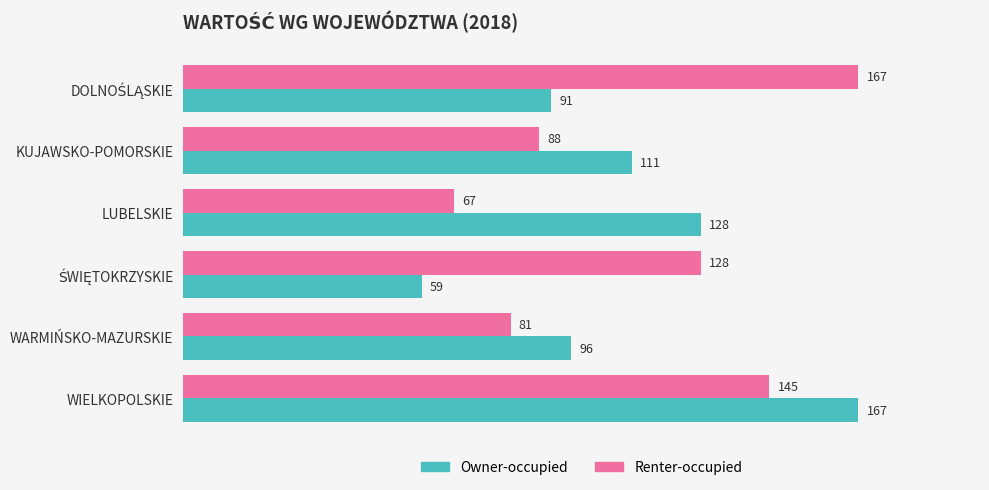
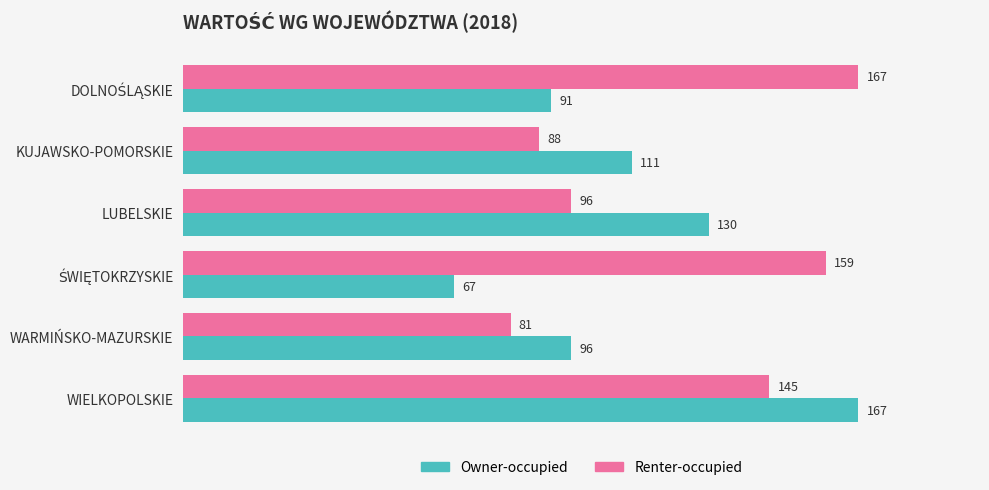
Renter-occupied, LUBELSKIE: 67 -> 96
Owner-occupied, LUBELSKIE: 128 -> 130
Renter-occupied, ŚWIĘTOKRZYSKIE: 128 -> 159
Owner-occupied, ŚWIĘTOKRZYSKIE: 59 -> 67
